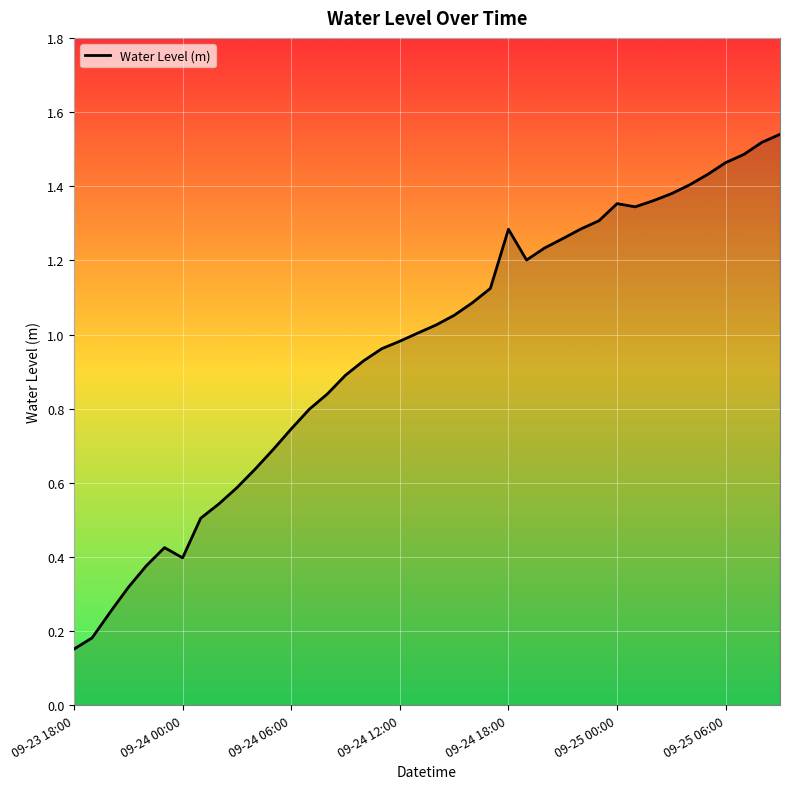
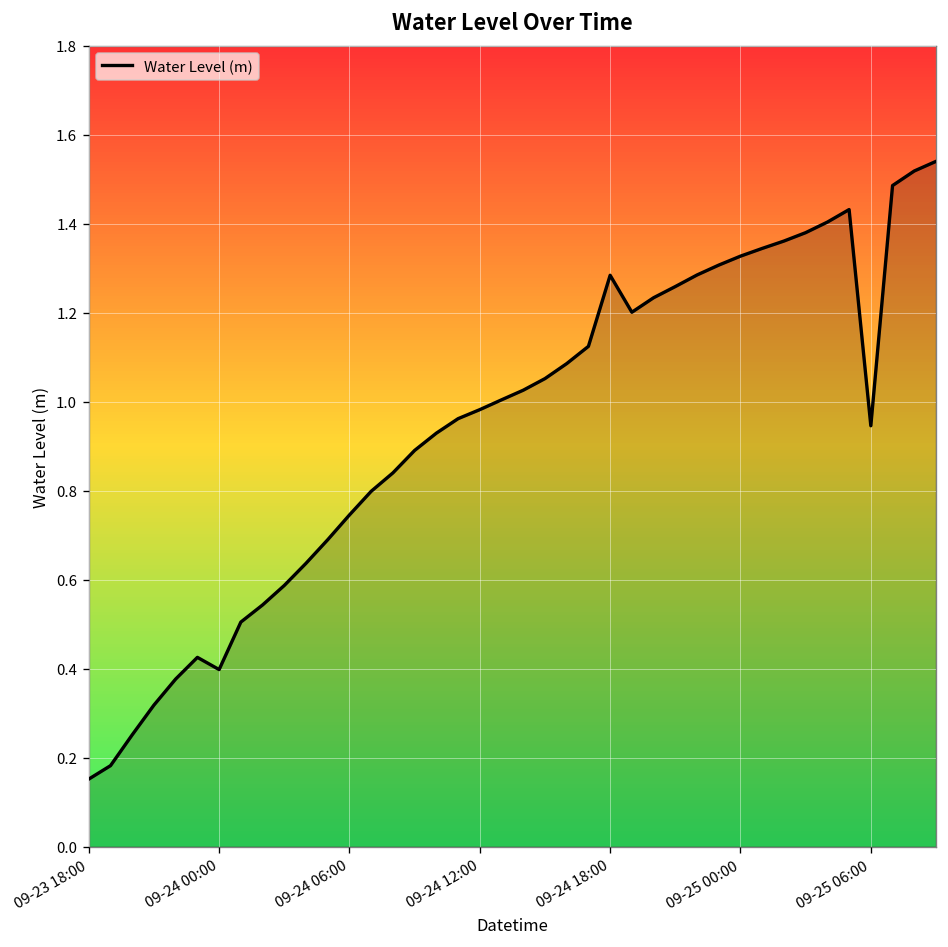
09-25 00:00: 1.35 -> 1.33
09-25 06:00: 1.46 -> 0.95
